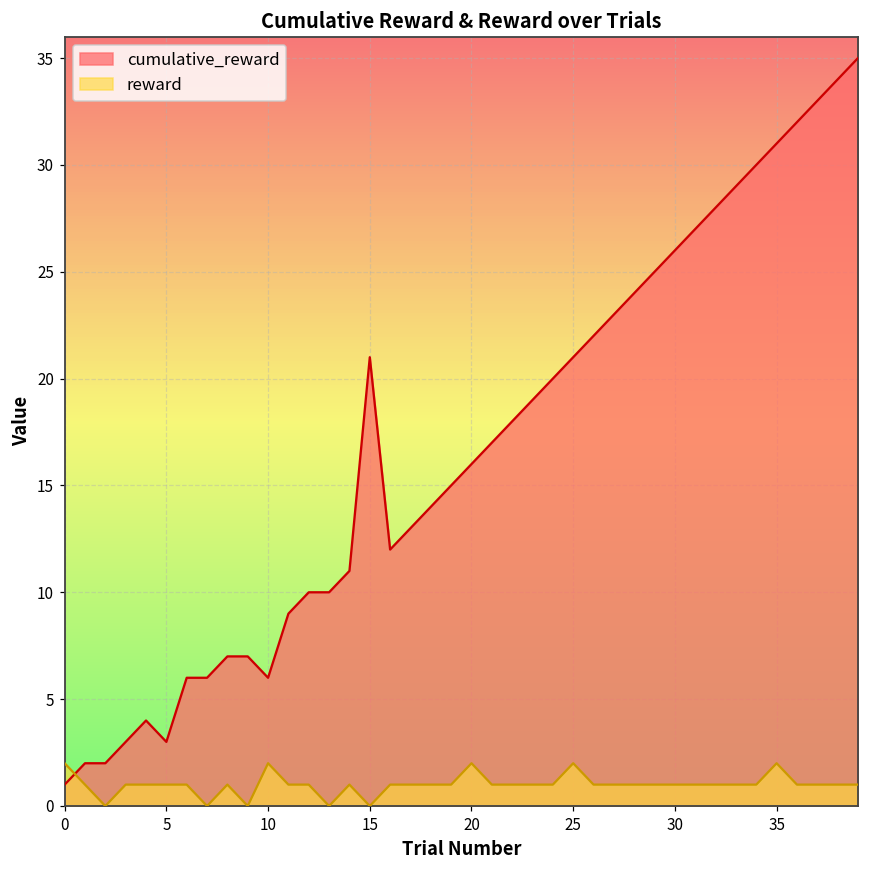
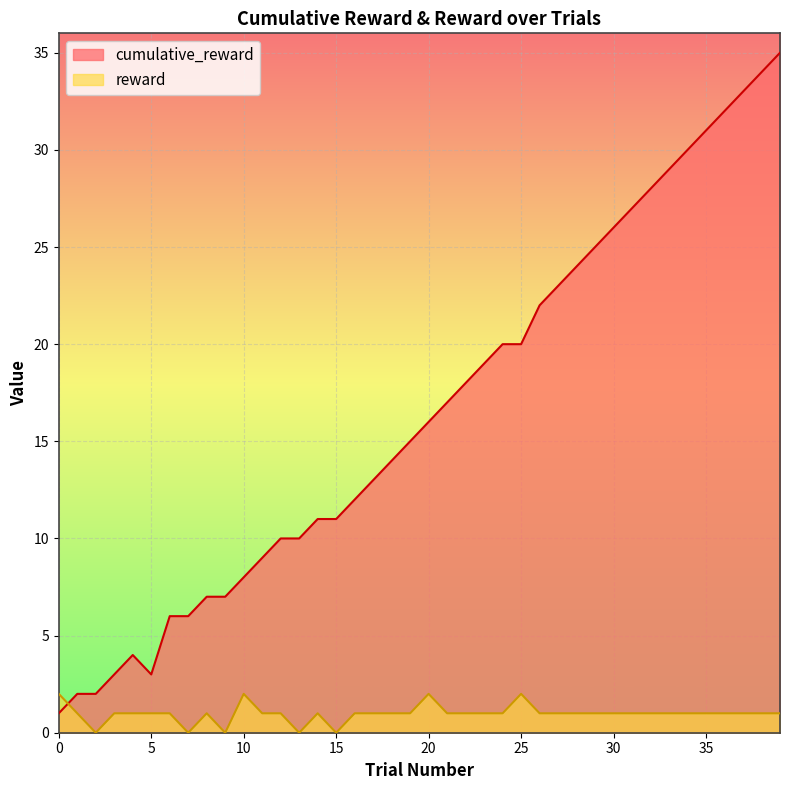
cumulative_reward, 10: 6 -> 8
cumulative_reward, 15: 21 -> 11
cumulative_reward, 25: 21 -> 20
reward, 35: 2 -> 1
